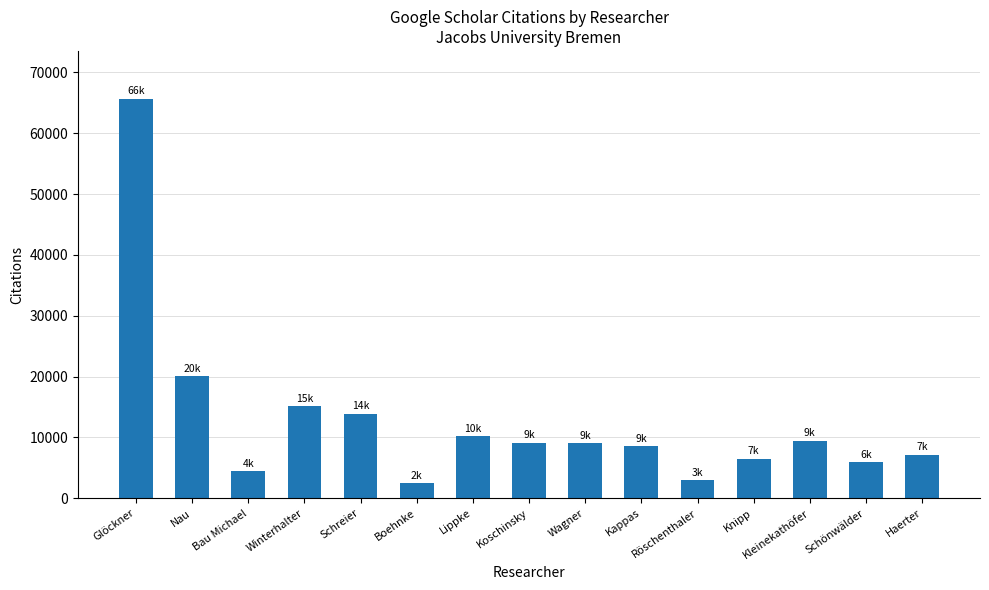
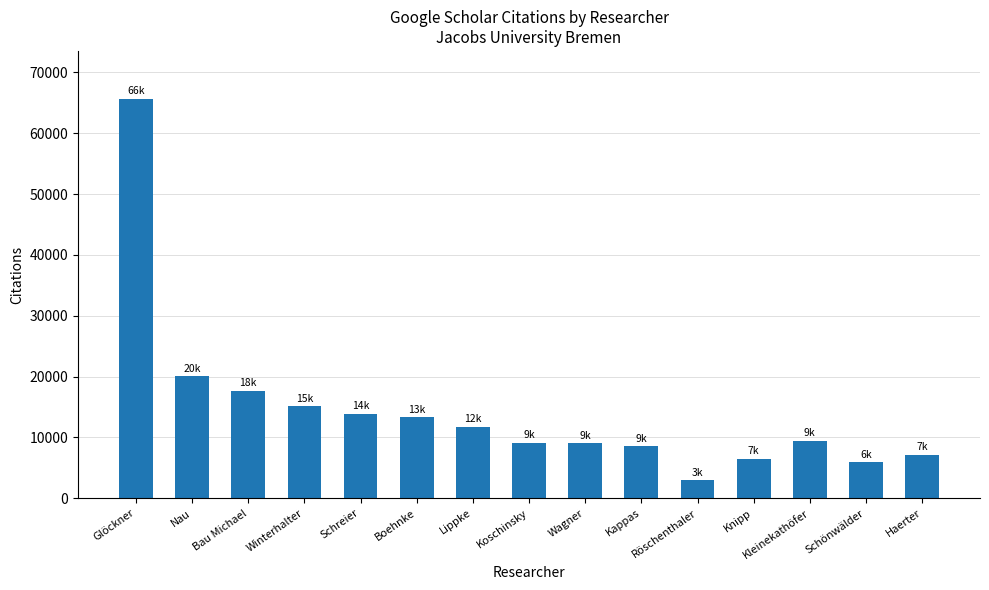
Bau Michael: 4k -> 18k
Boehnke: 2k -> 13k
Lippke: 10k -> 12k
